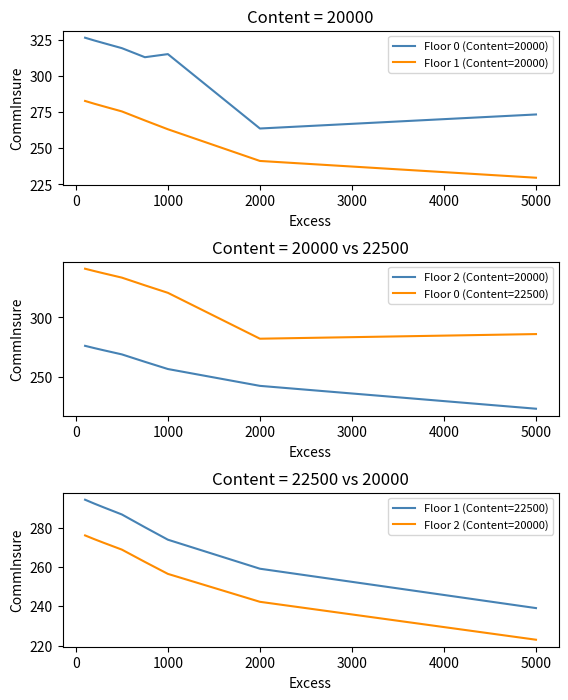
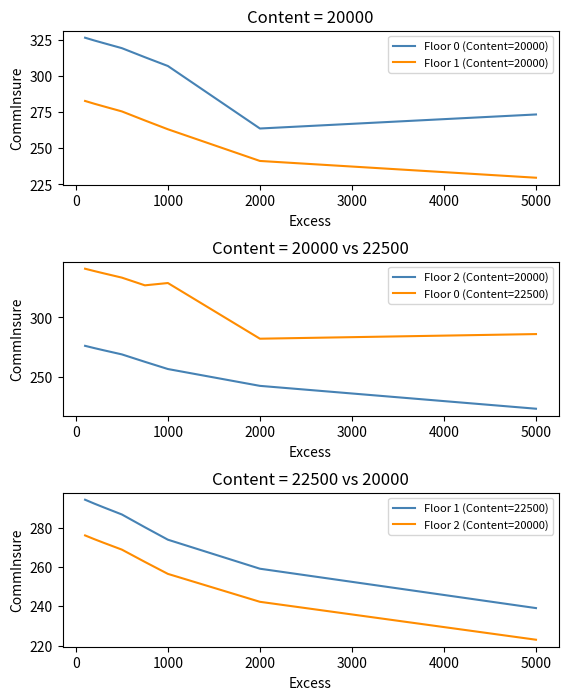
Content = 20000, Floor 0 (Content=20000), 1000: 315 -> 307
Content = 20000 vs 22500, Floor 0 (Content=22500), 1000: 321 -> 329
